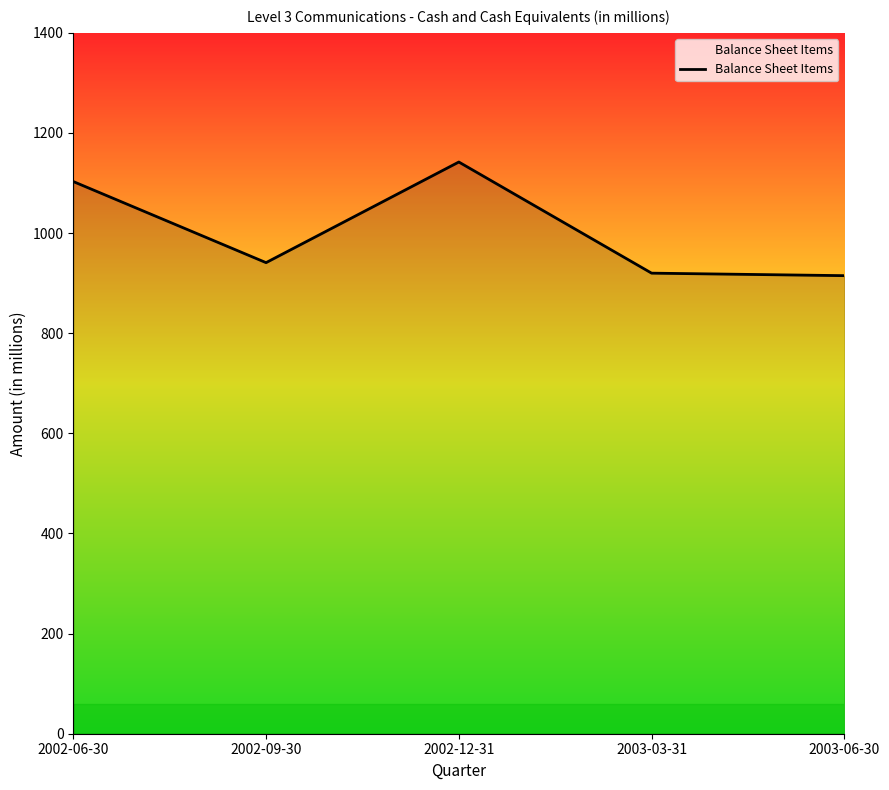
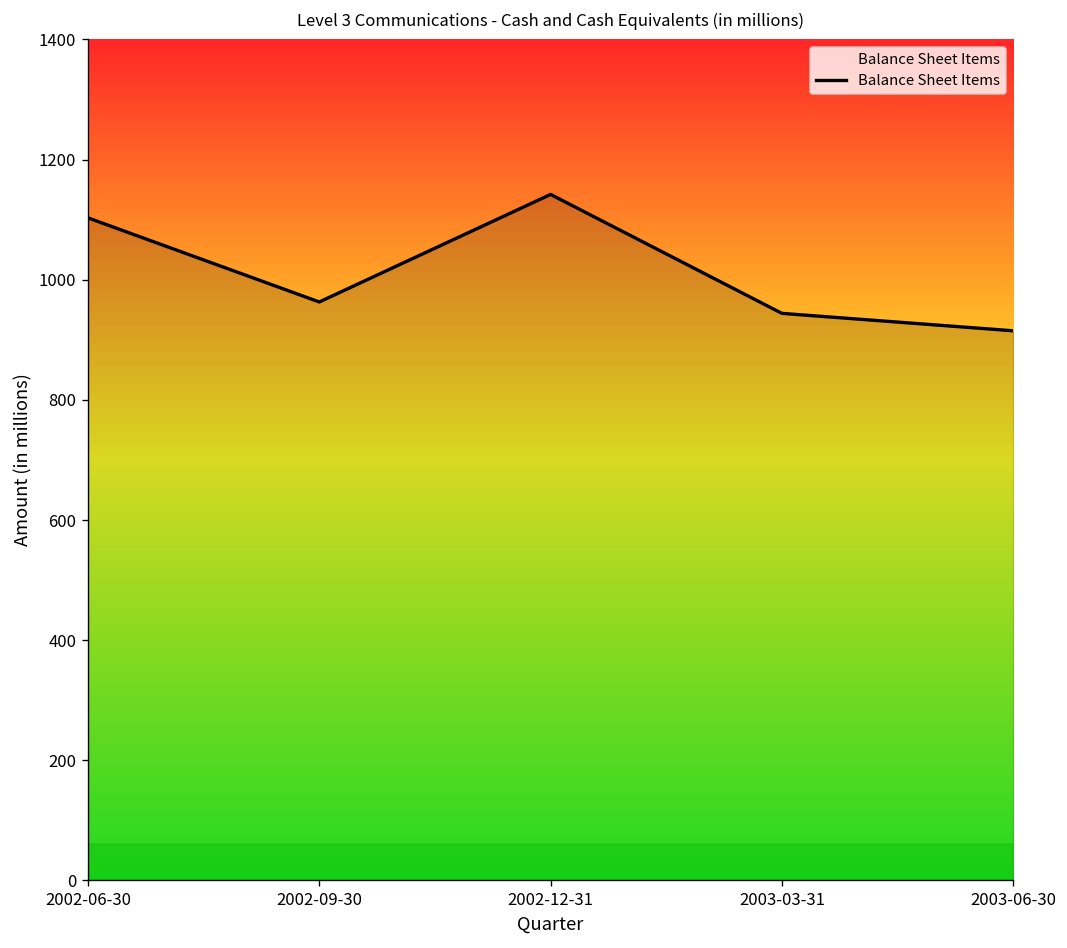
2002-09-30: 940 -> 960
2003-03-31: 920 -> 940
